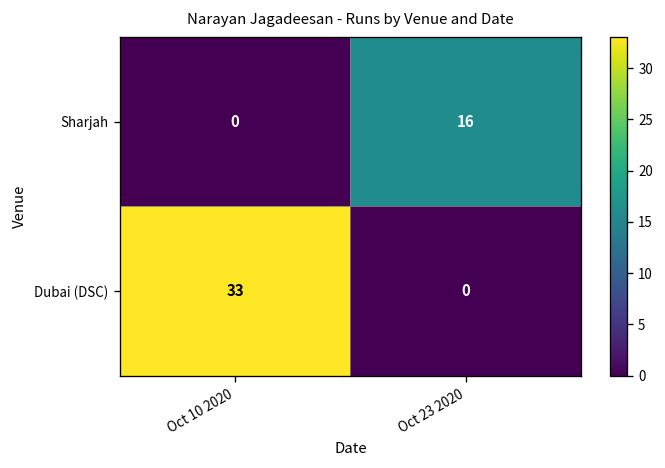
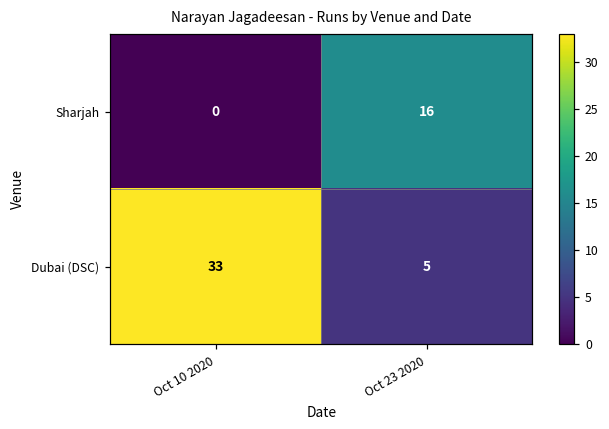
Dubai (DSC), Oct 23 2020: 0 -> 5
